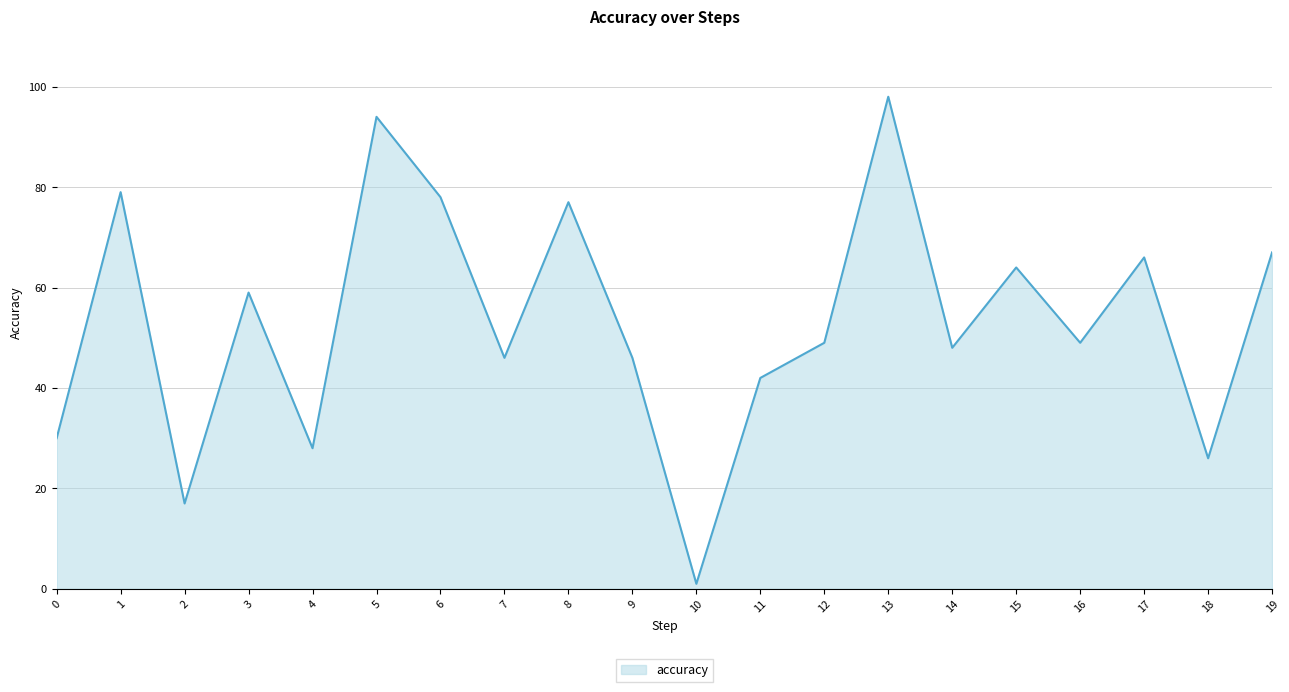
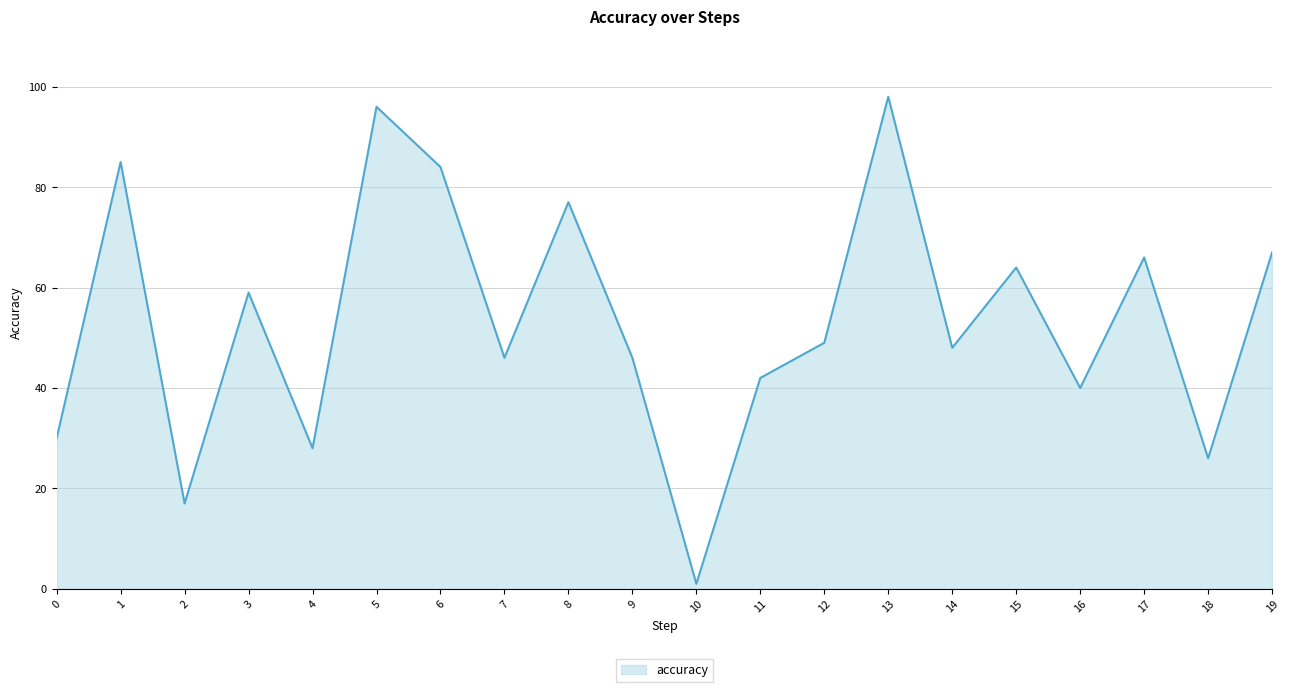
1: 79 -> 85
5: 94 -> 96
6: 78 -> 84
16: 49 -> 40
